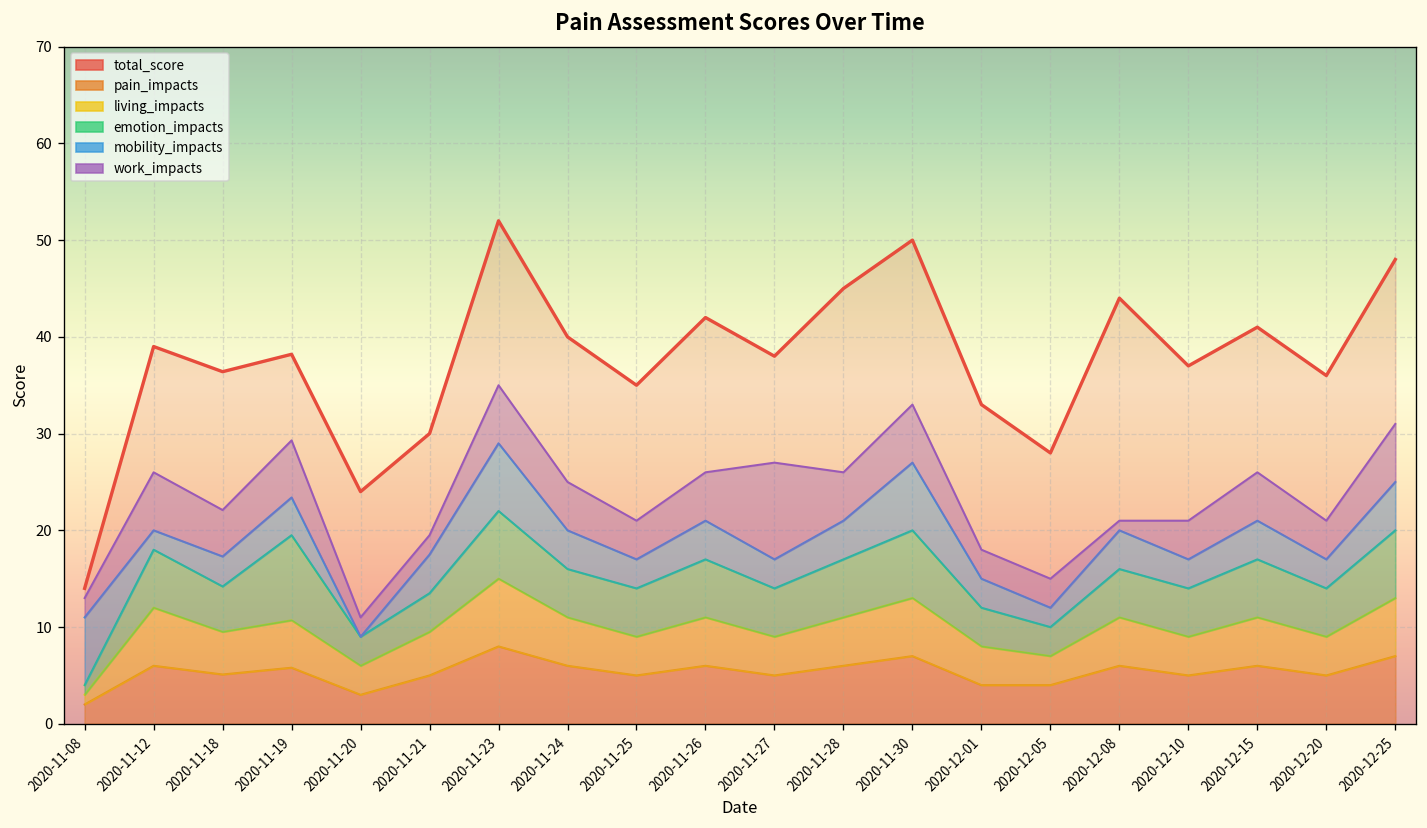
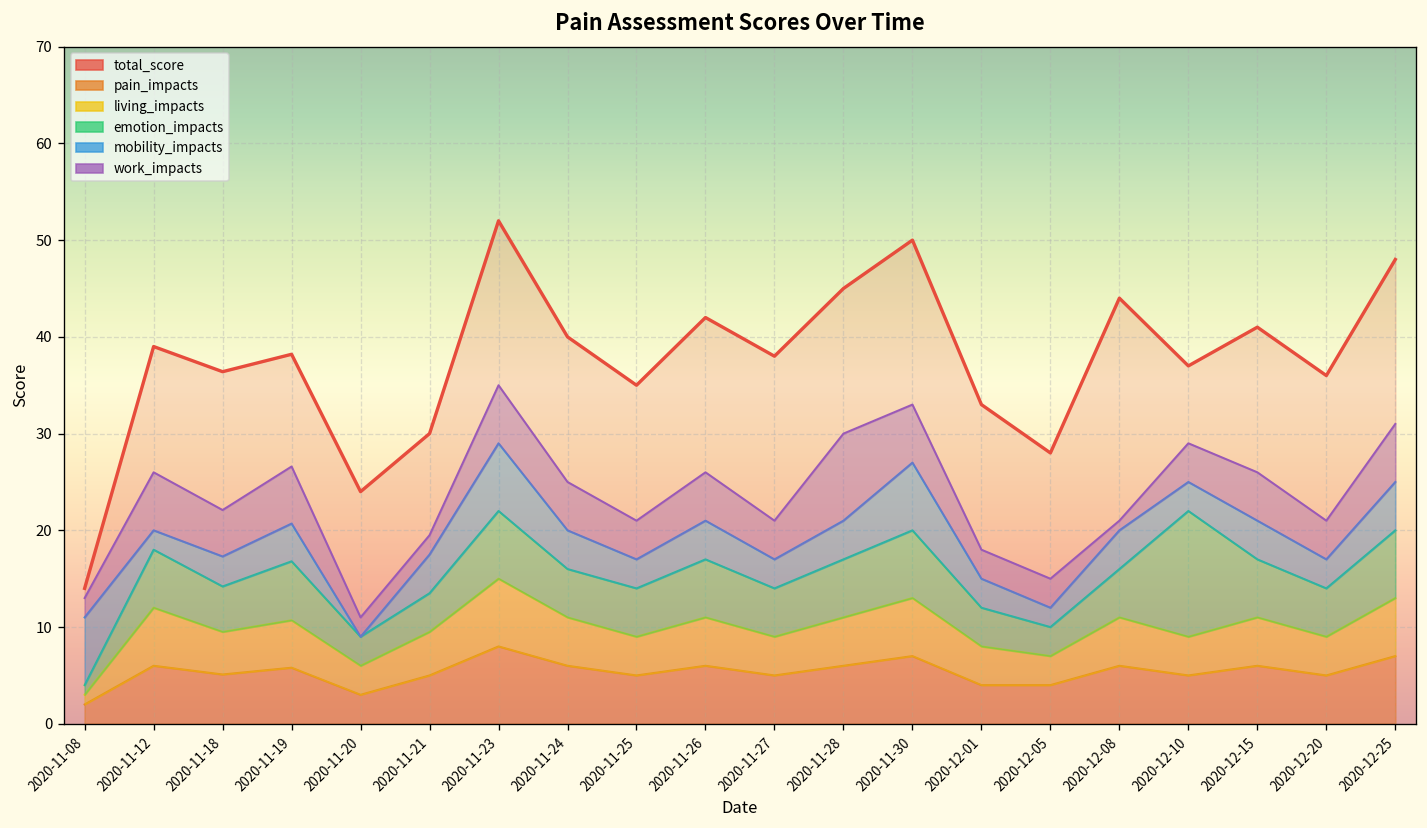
emotion_impacts, 2020-11-19: 9 -> 6
work_impacts, 2020-11-27: 10 -> 4
work_impacts, 2020-11-28: 5 -> 9
emotion_impacts, 2020-12-10: 5 -> 13
